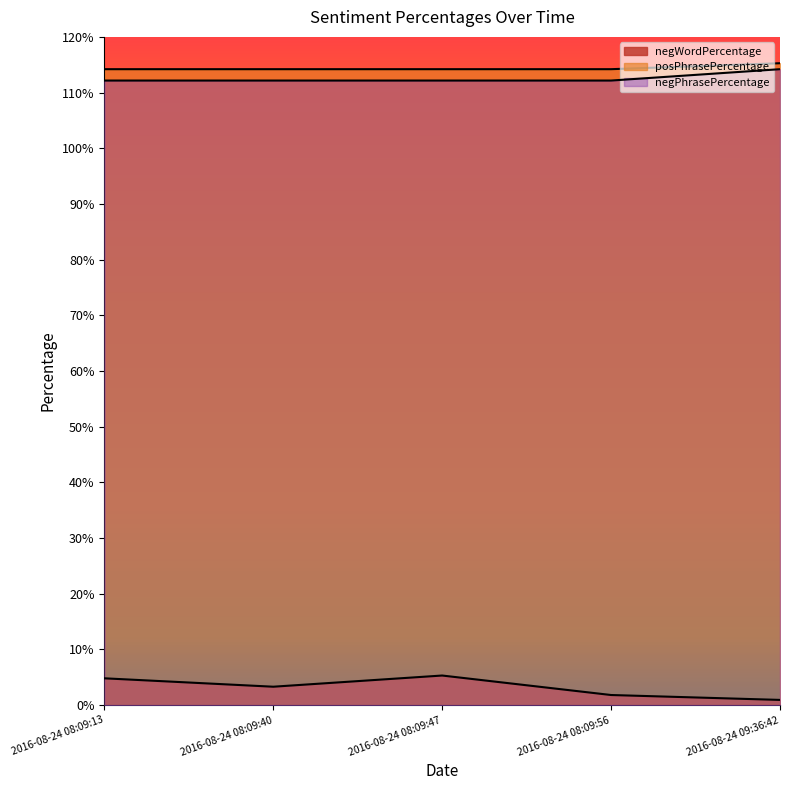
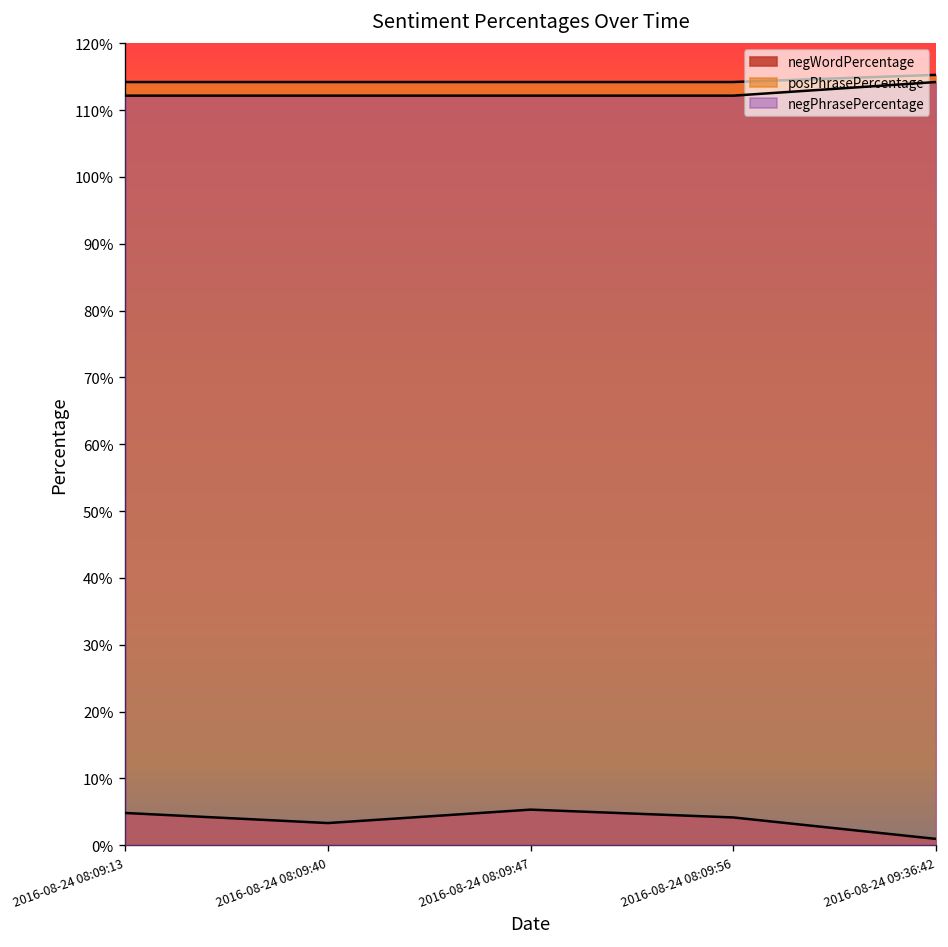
negWordPercentage, 2016-08-24 08:09:56: 2% -> 4%
